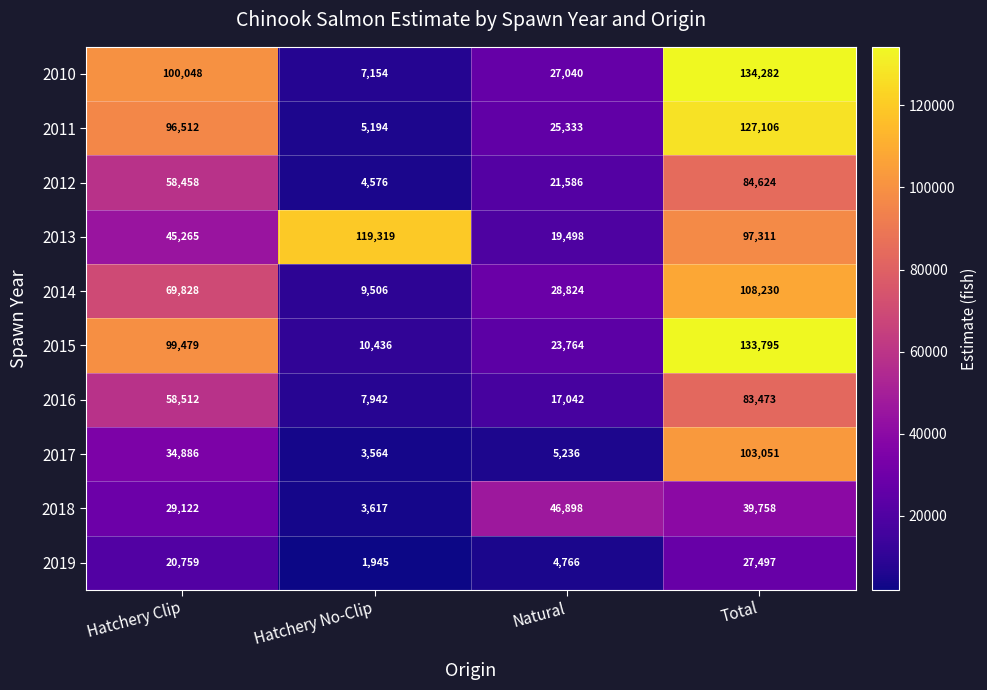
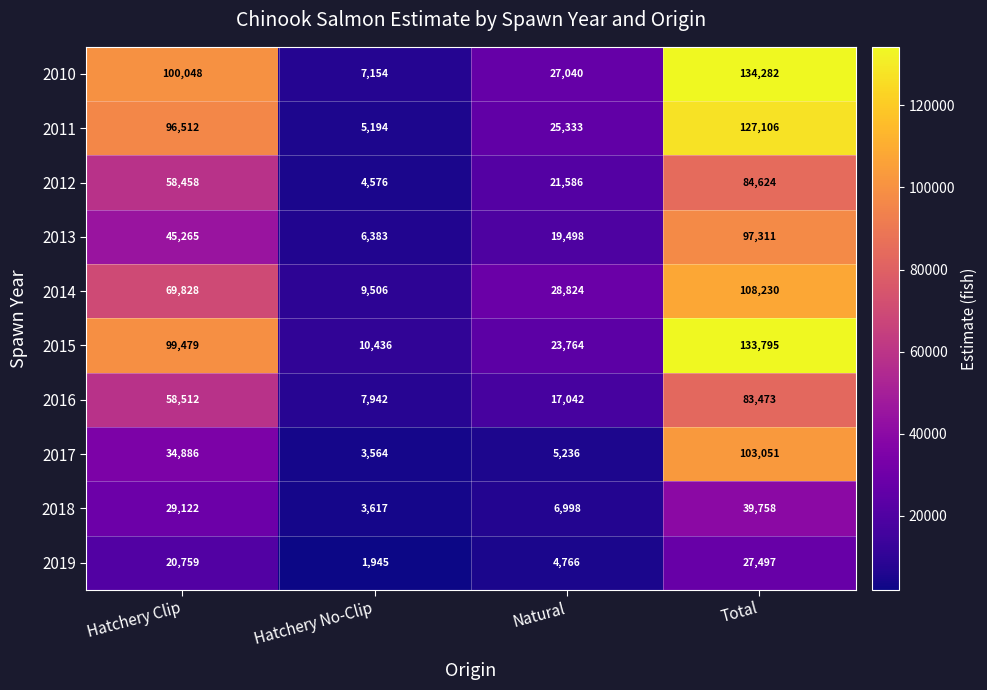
2013, Hatchery No-Clip: 119,319 -> 6,383
2018, Natural: 46,898 -> 6,998
